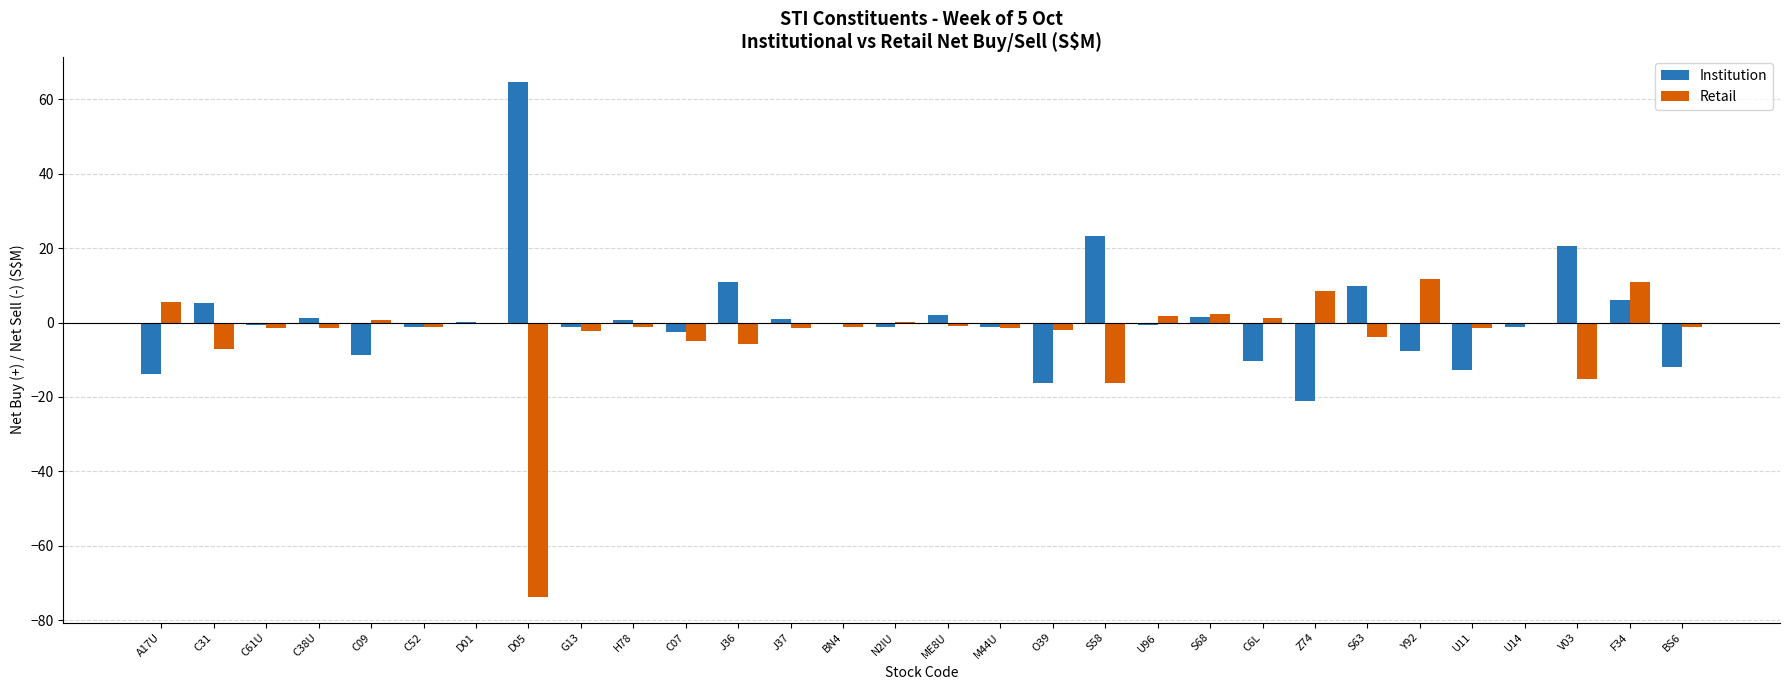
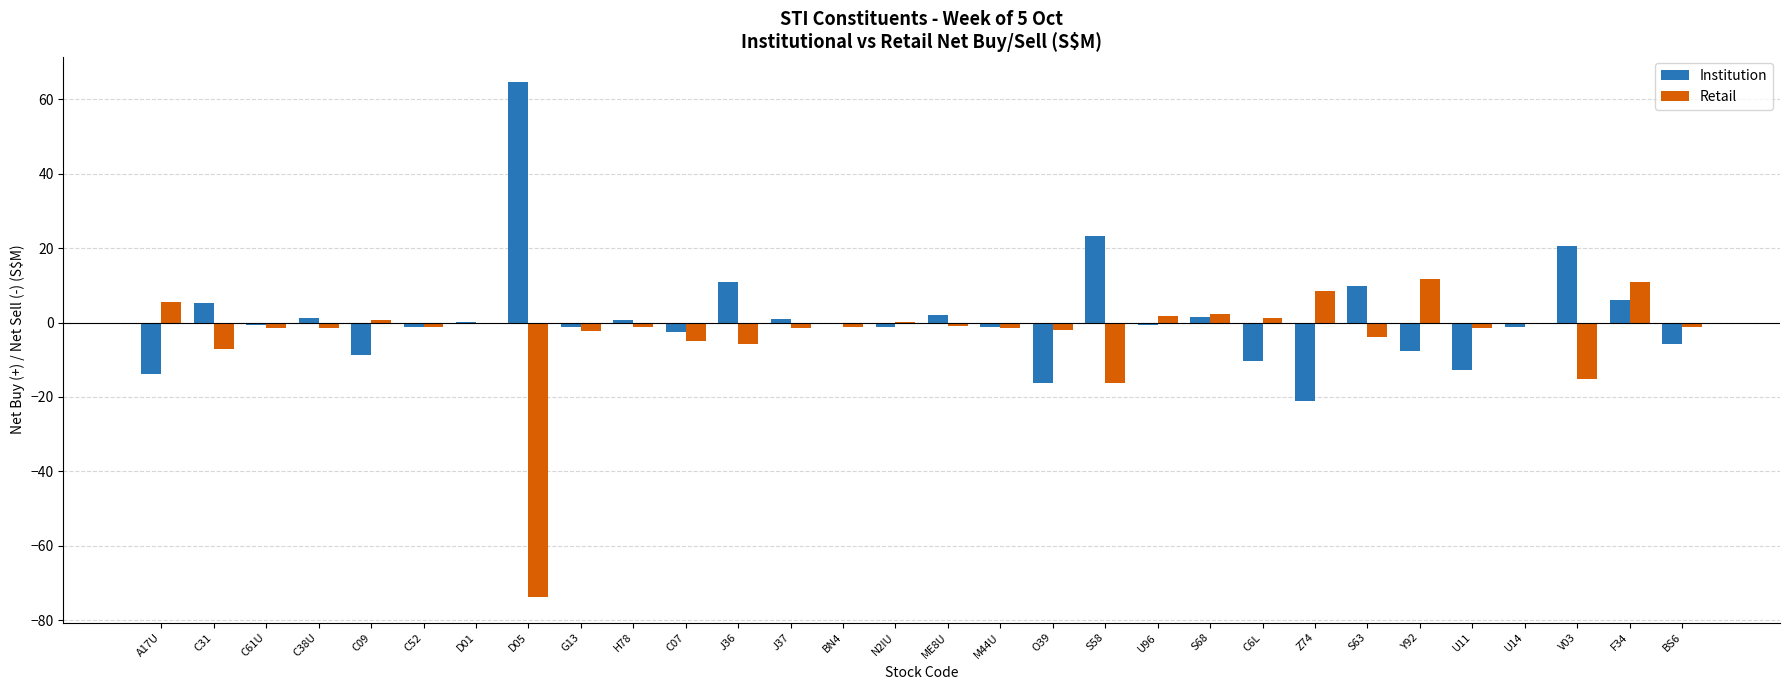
Institution, BS6: -12 -> -6
